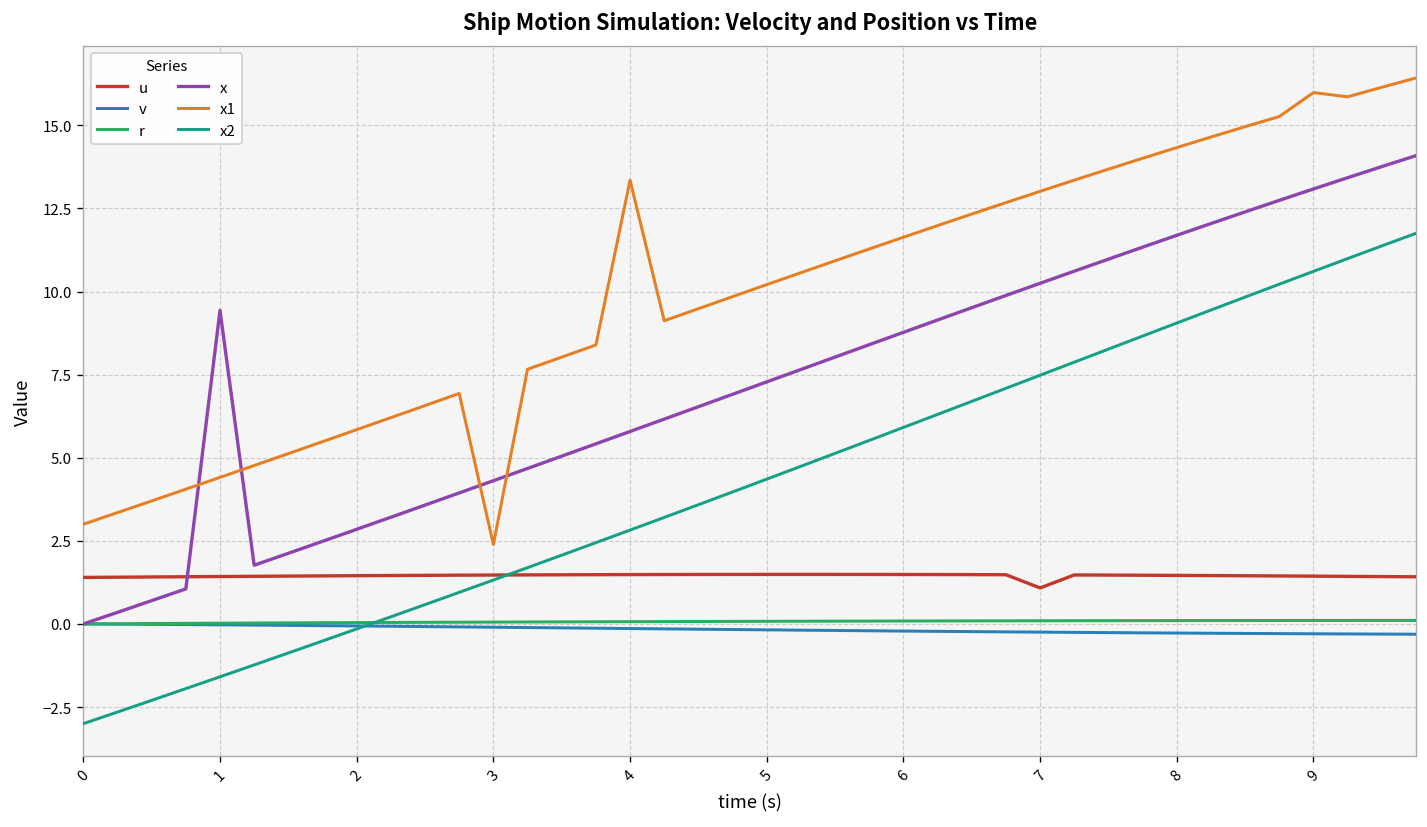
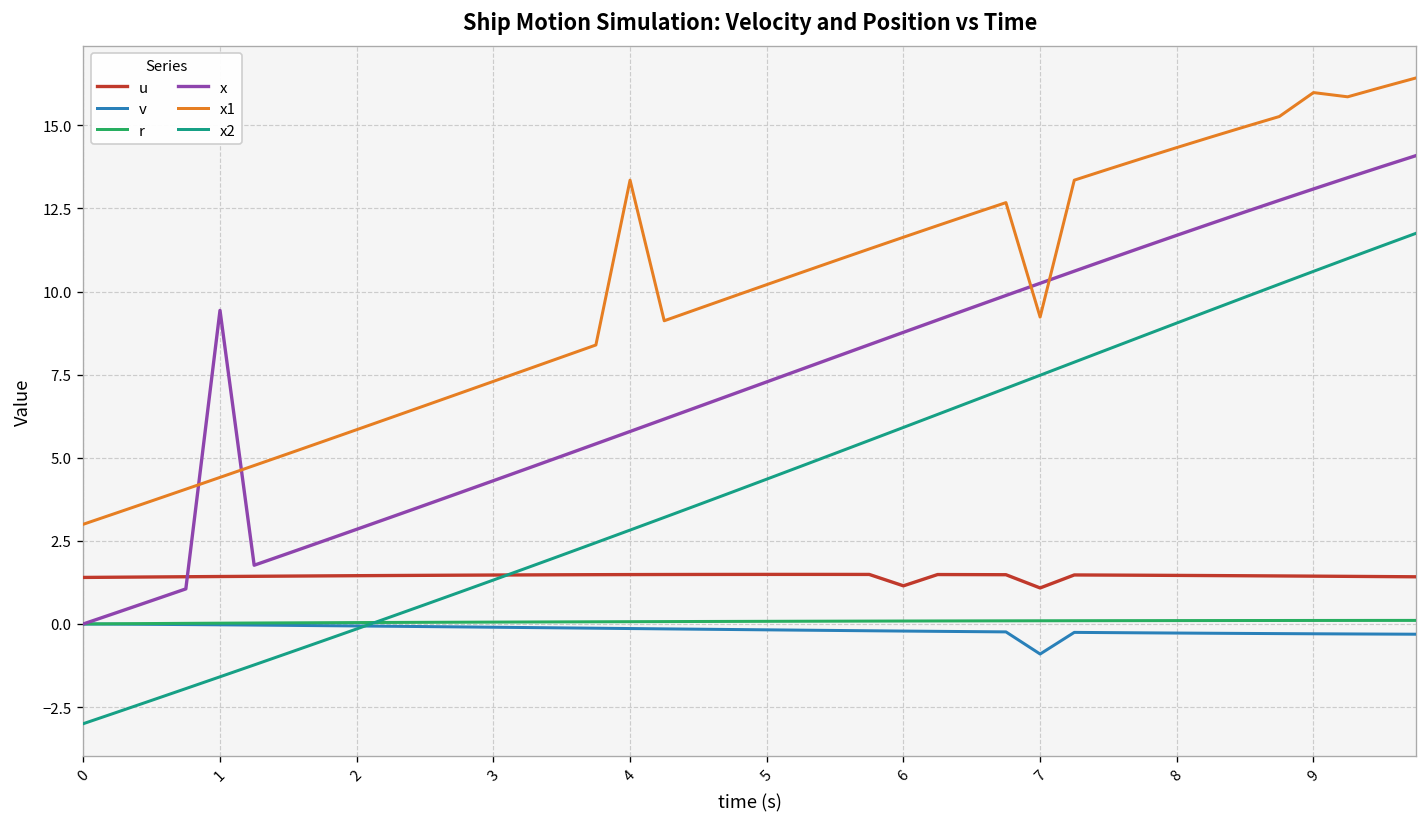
x1, 3: 2.4 -> 7.3
u, 6: 1.5 -> 1.1
v, 7: -0.2 -> -0.9
x1, 7: 13.0 -> 9.2
